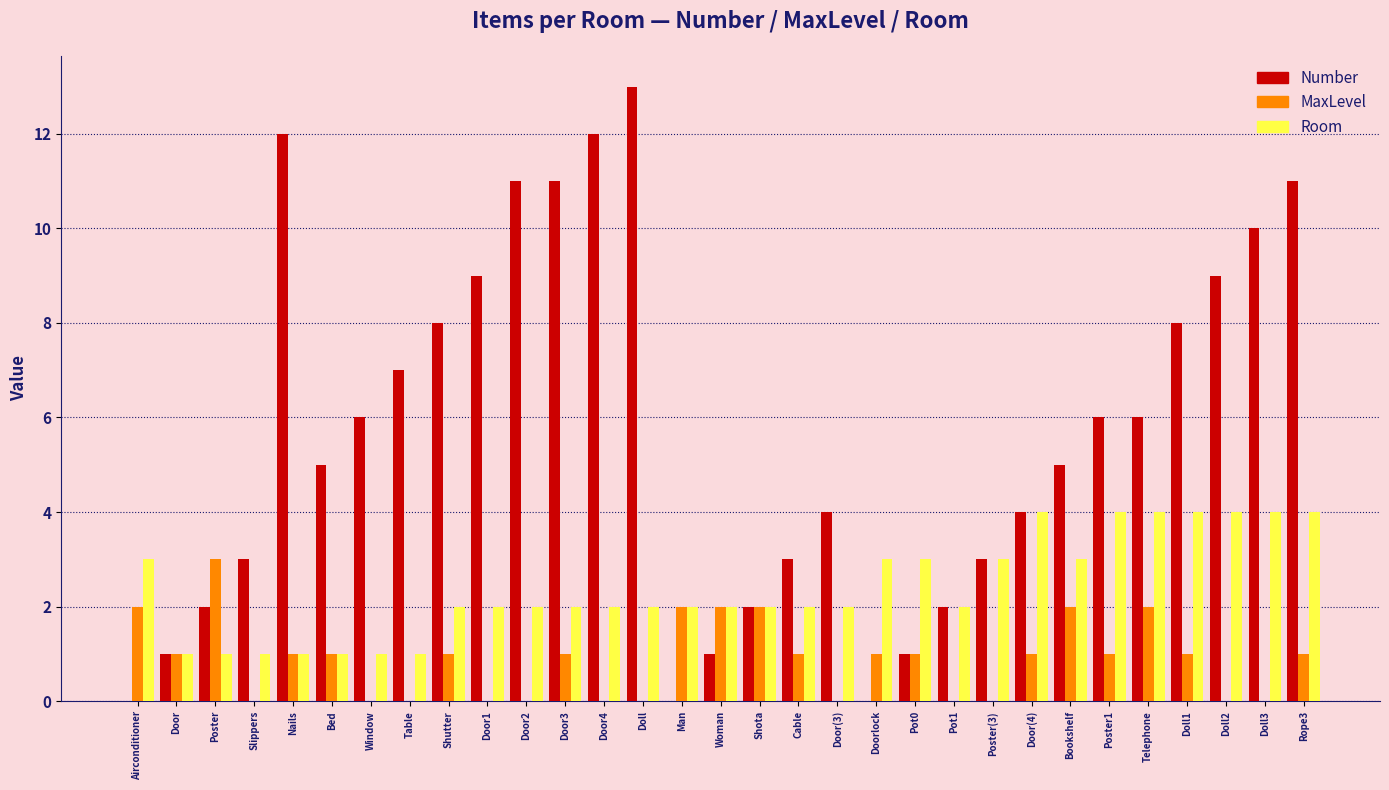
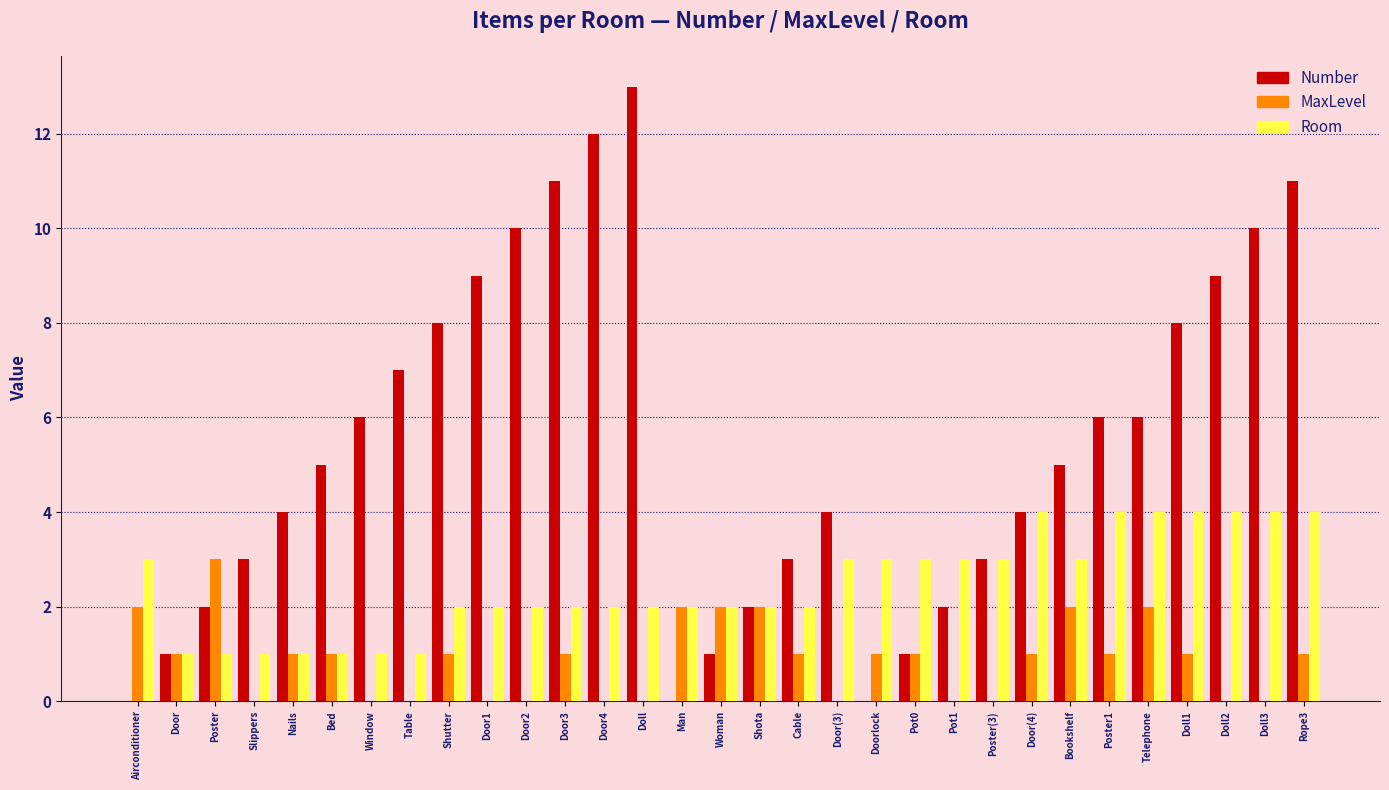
Number, Nails: 12 -> 4
Number, Door2: 11 -> 10
Room, Door(3): 2 -> 3
Room, Pot1: 2 -> 3
